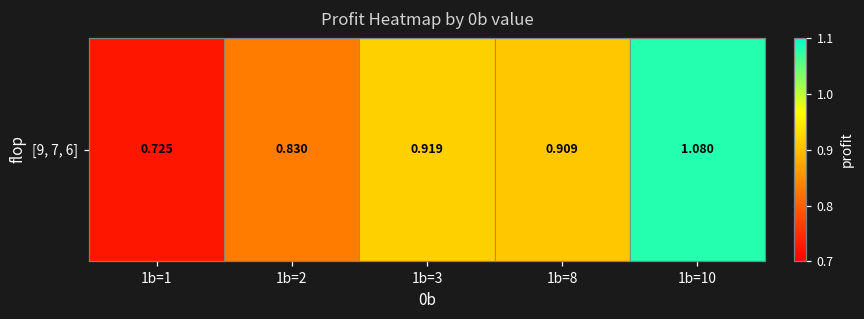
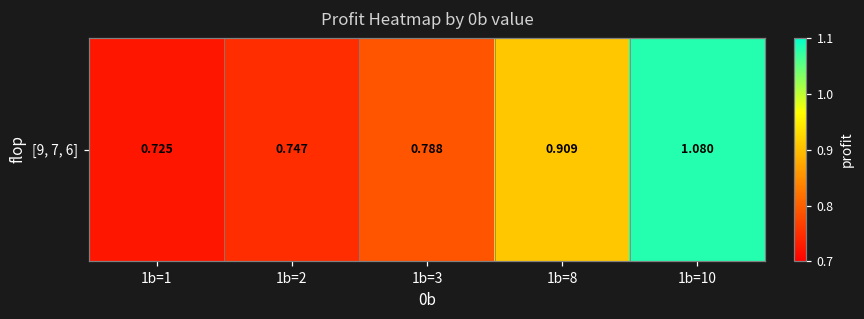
[9, 7, 6], 1b=2: 0.830 -> 0.747
[9, 7, 6], 1b=3: 0.919 -> 0.788
